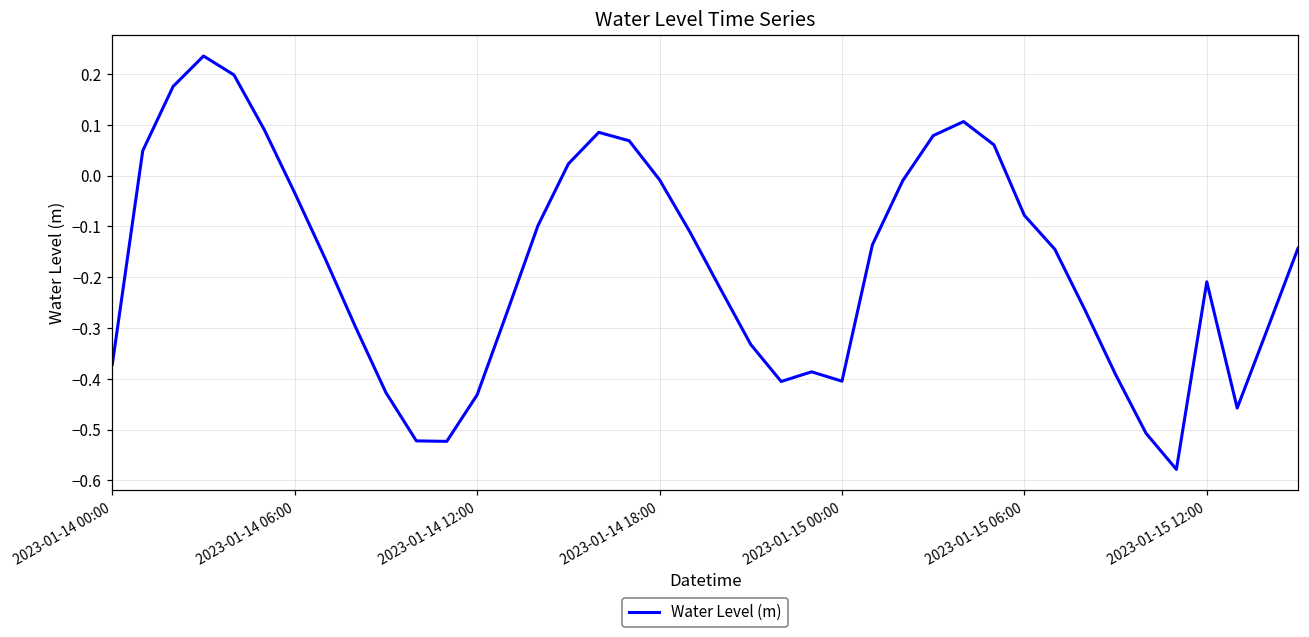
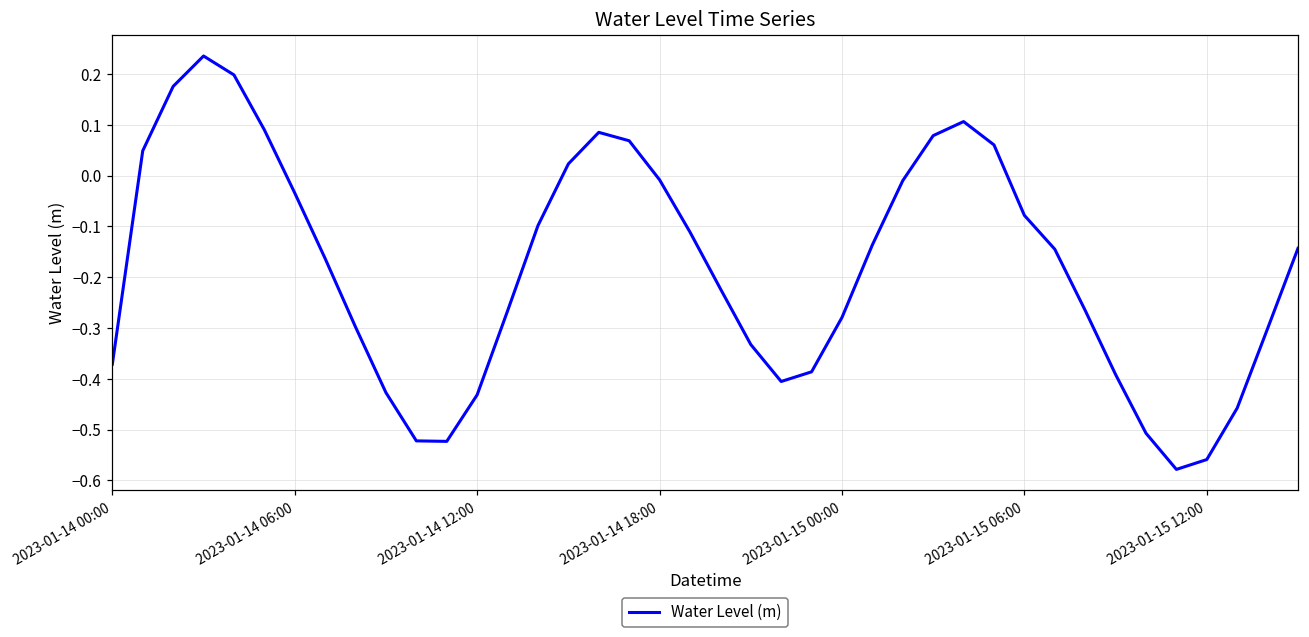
2023-01-15 00:00: -0.40 -> -0.28
2023-01-15 12:00: -0.21 -> -0.56
